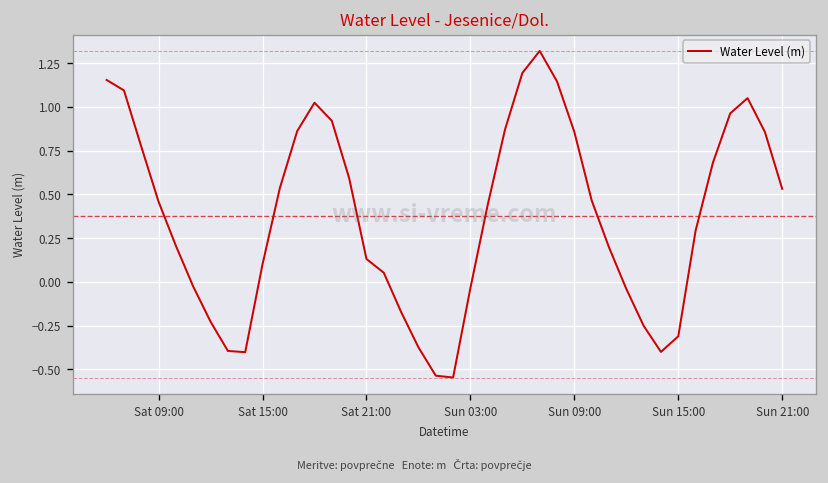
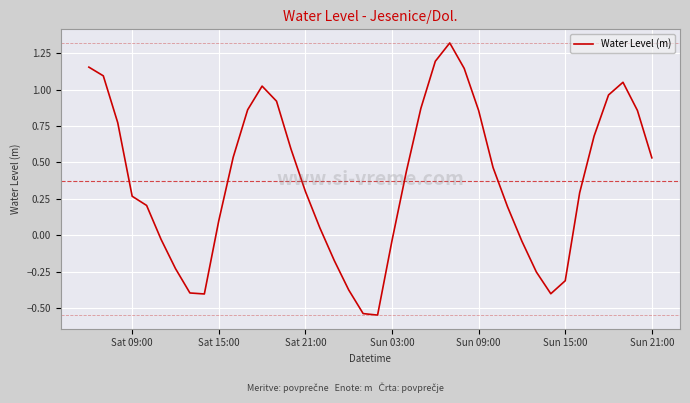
Sat 09:00: 0.46 -> 0.27
Sat 21:00: 0.13 -> 0.30
